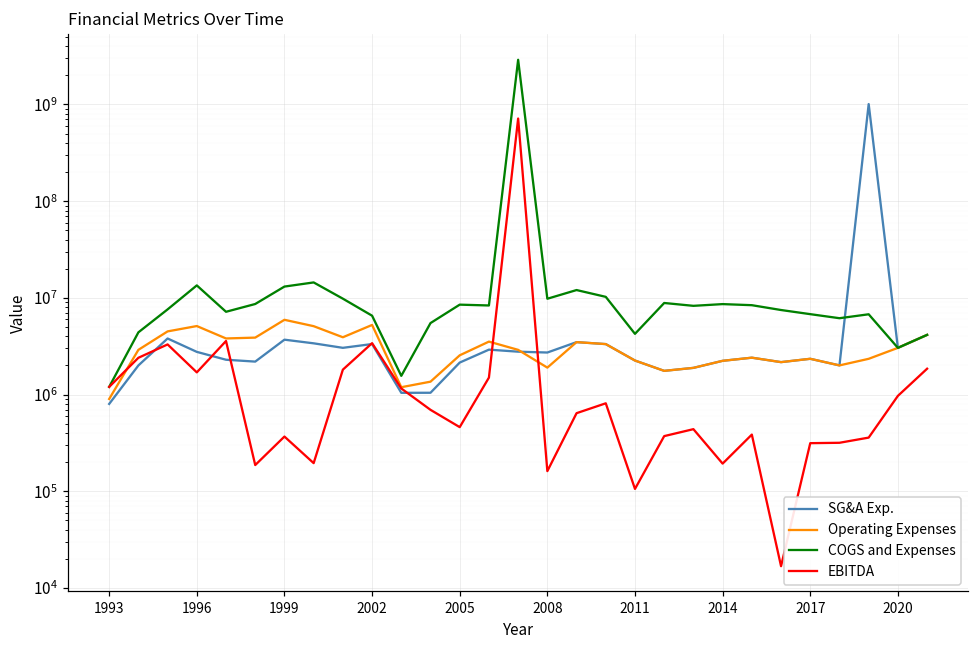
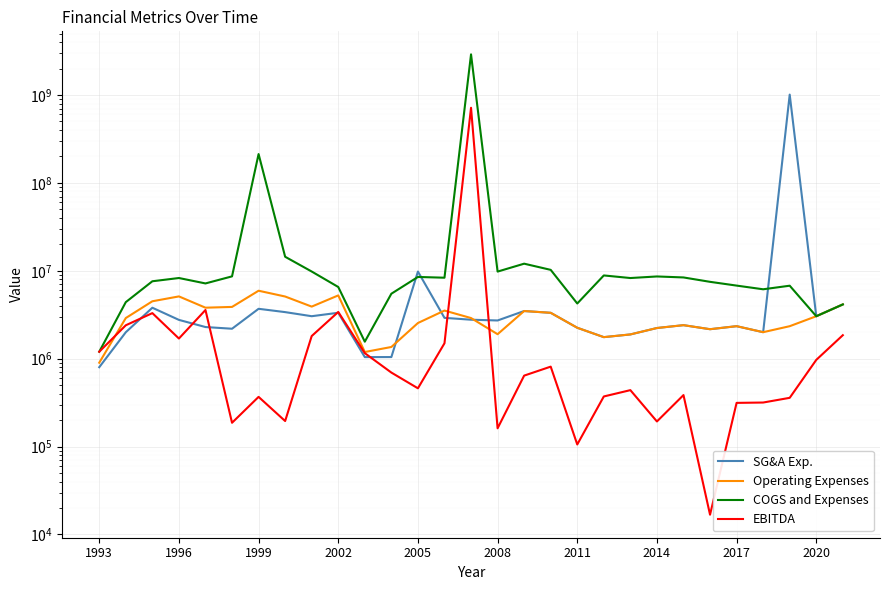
COGS and Expenses, 1996: 13000000 -> 8000000
COGS and Expenses, 1999: 13000000 -> 210000000
SG&A Exp., 2005: 2100000 -> 10000000
